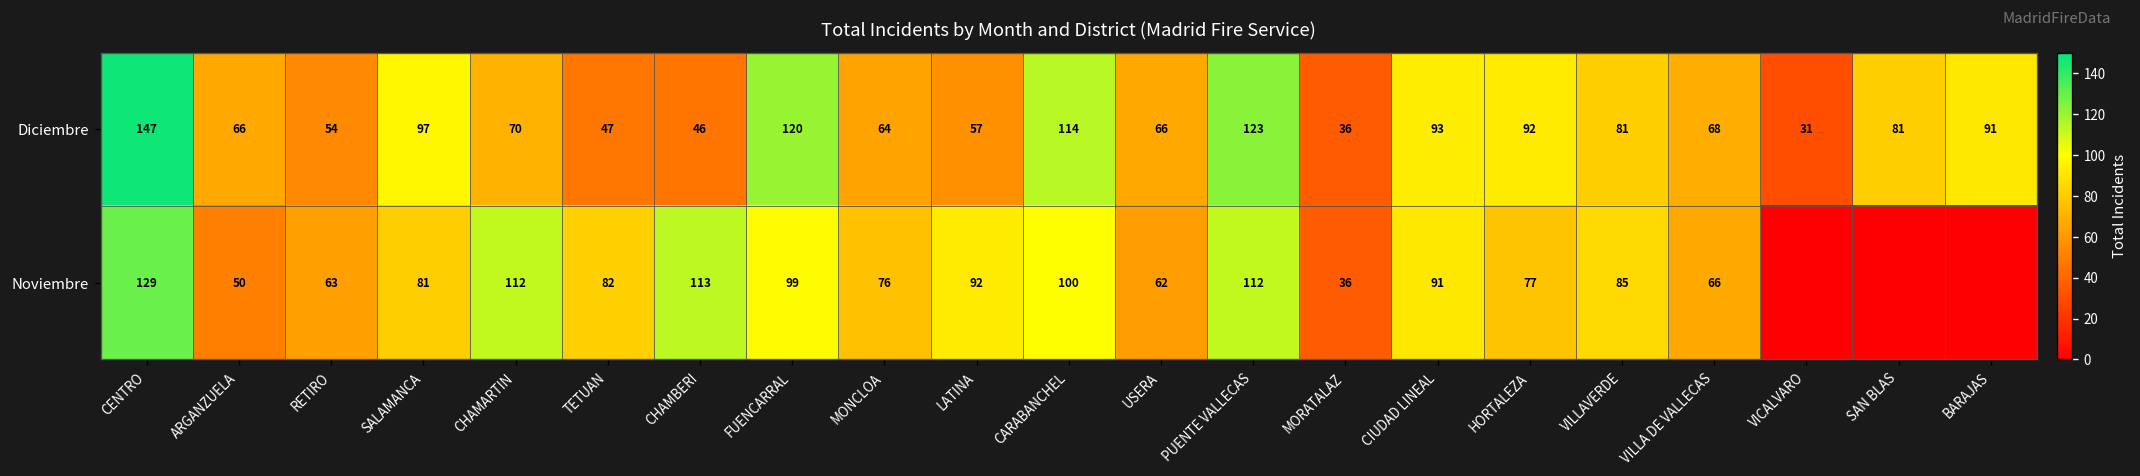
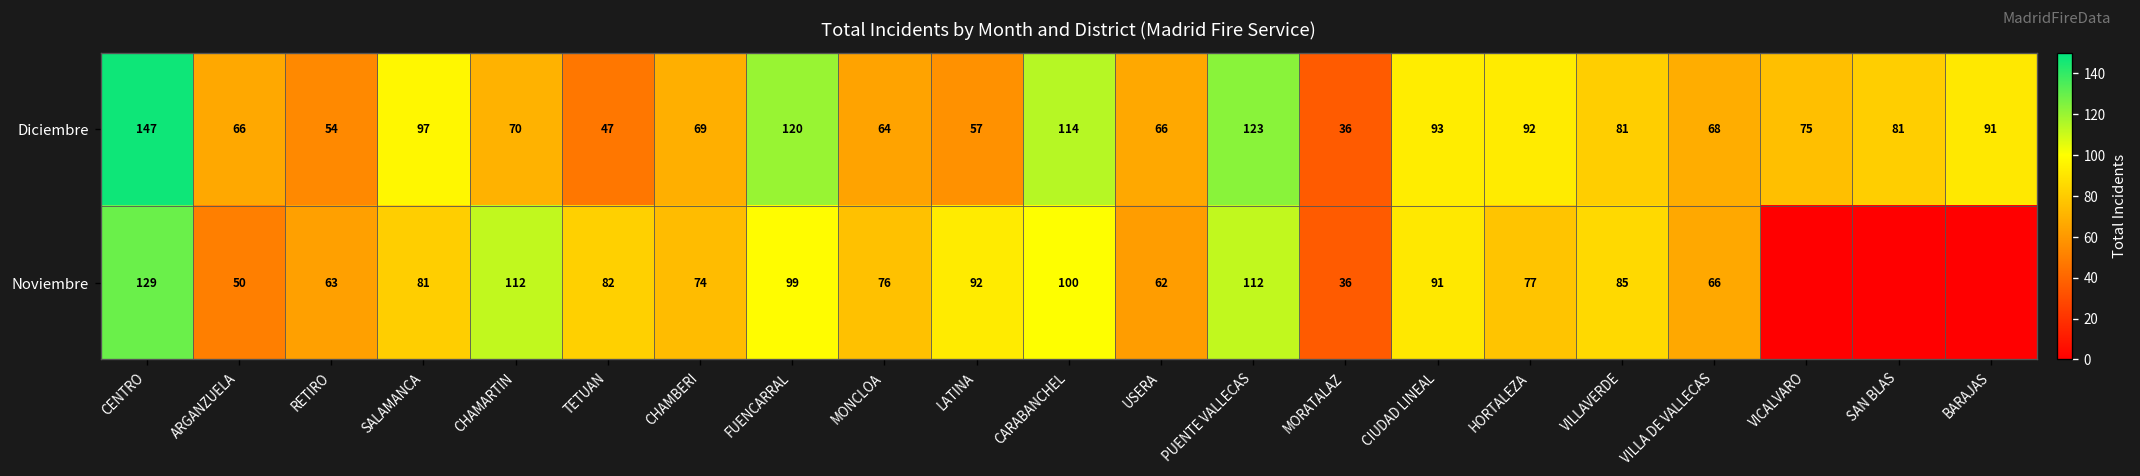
Diciembre, CHAMBERI: 46 -> 69
Diciembre, VICALVARO: 31 -> 75
Noviembre, CHAMBERI: 113 -> 74
